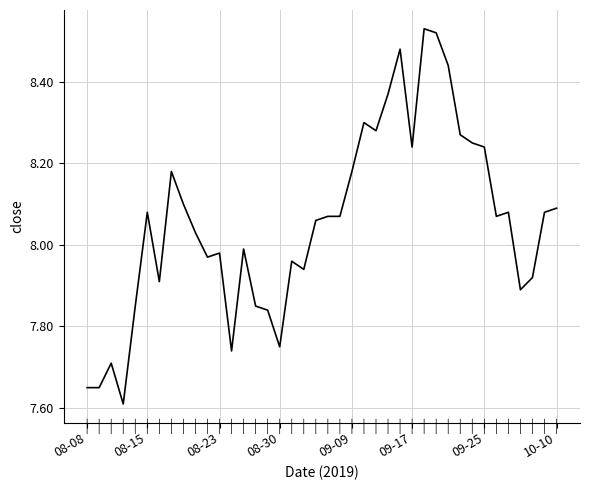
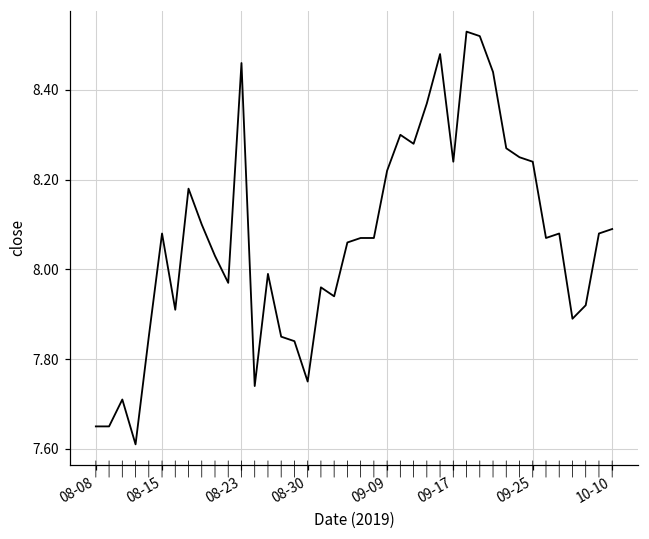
08-23: 7.98 -> 8.46
09-09: 8.18 -> 8.22
